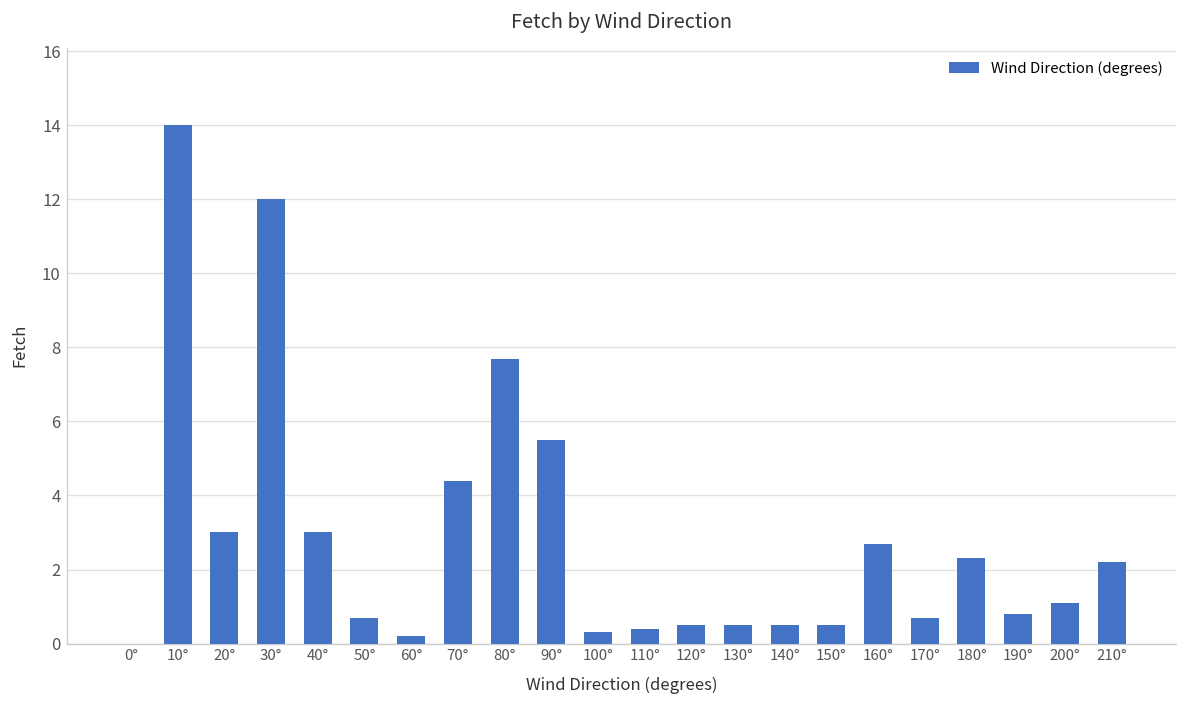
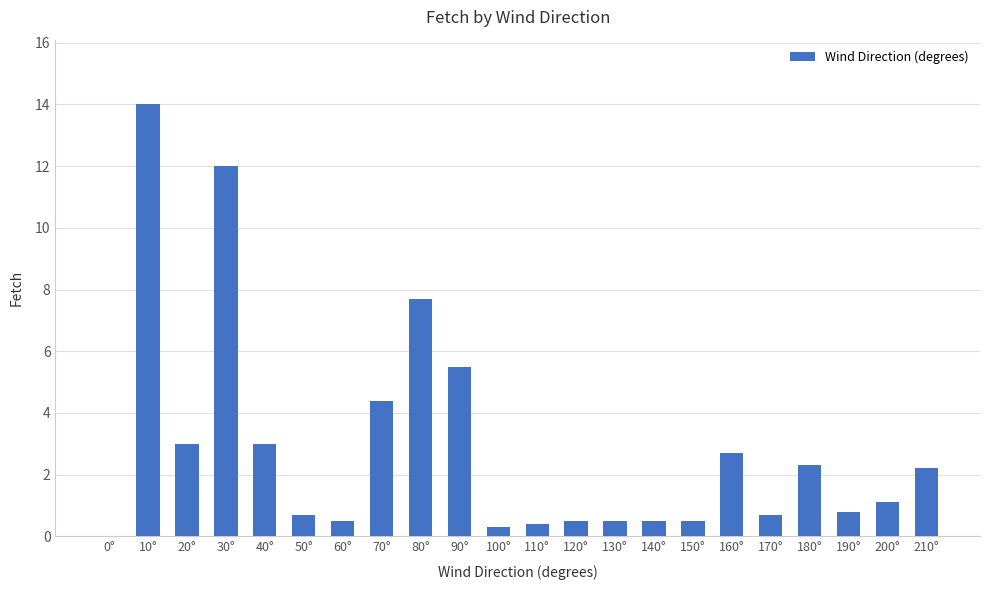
60°: 0.2 -> 0.5
